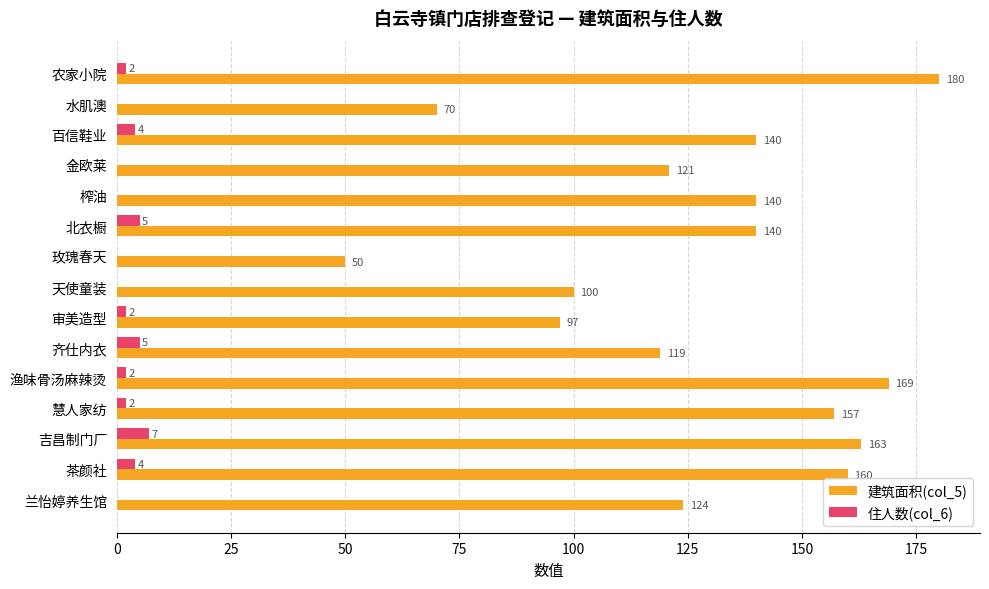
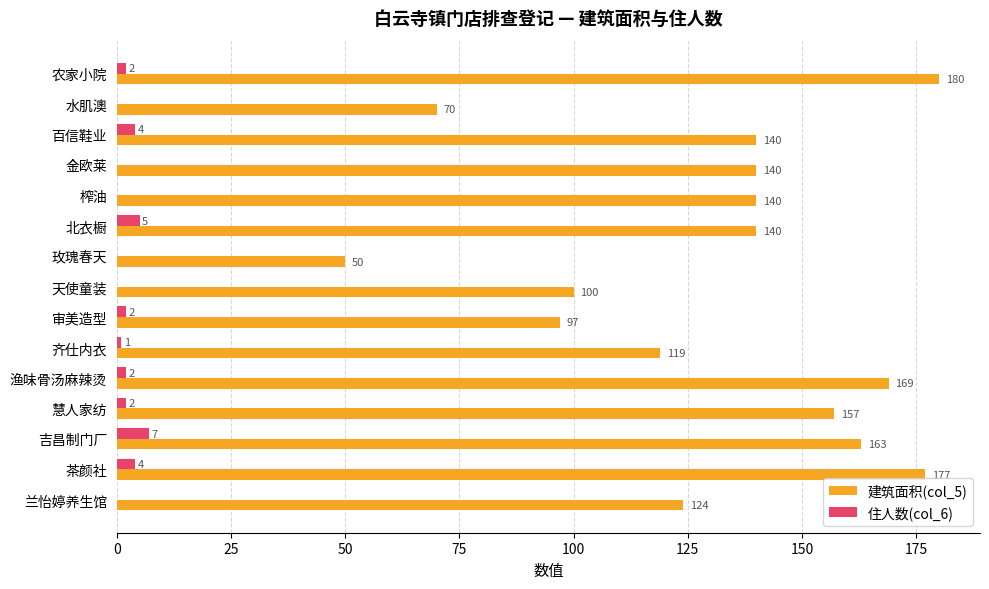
建筑面积(col_5), 金欧莱: 121 -> 140
住人数(col_6), 齐仕内衣: 5 -> 1
建筑面积(col_5), 茶颜社: 160 -> 177
